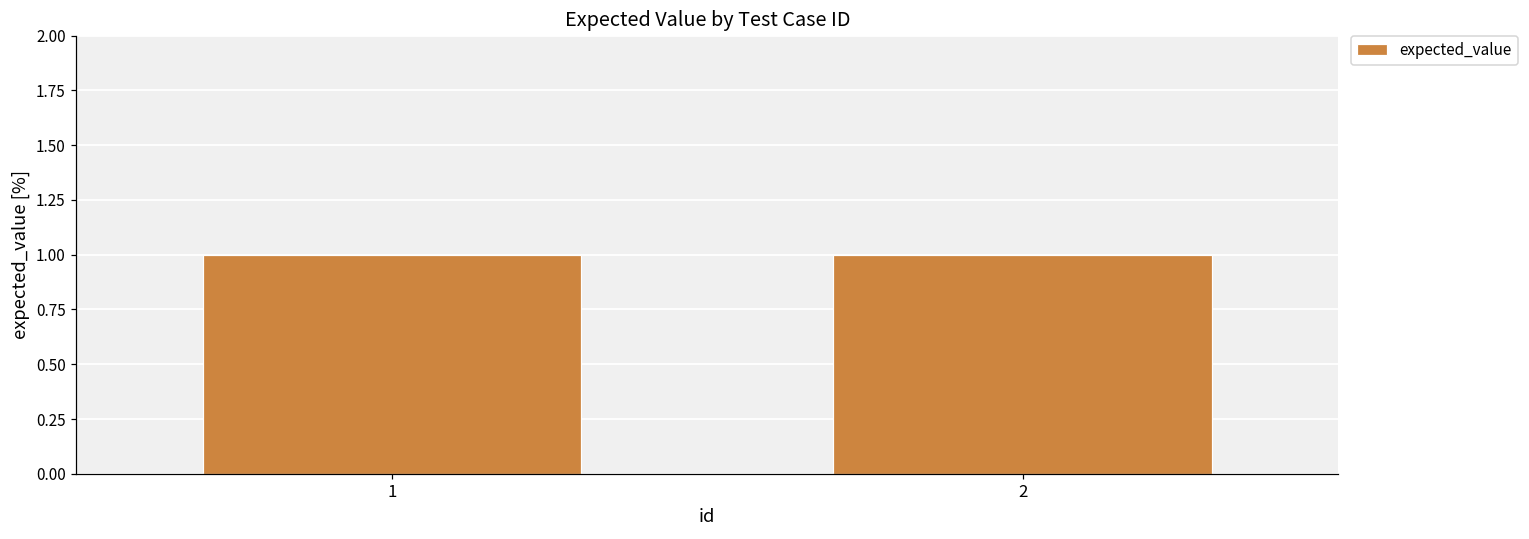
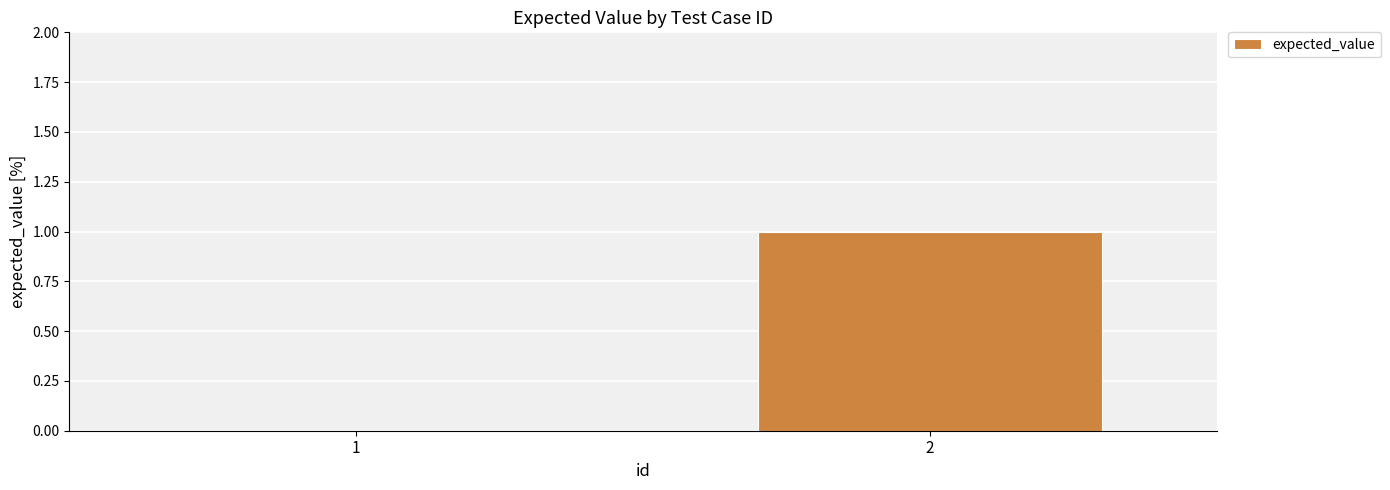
1: 1 -> 0
